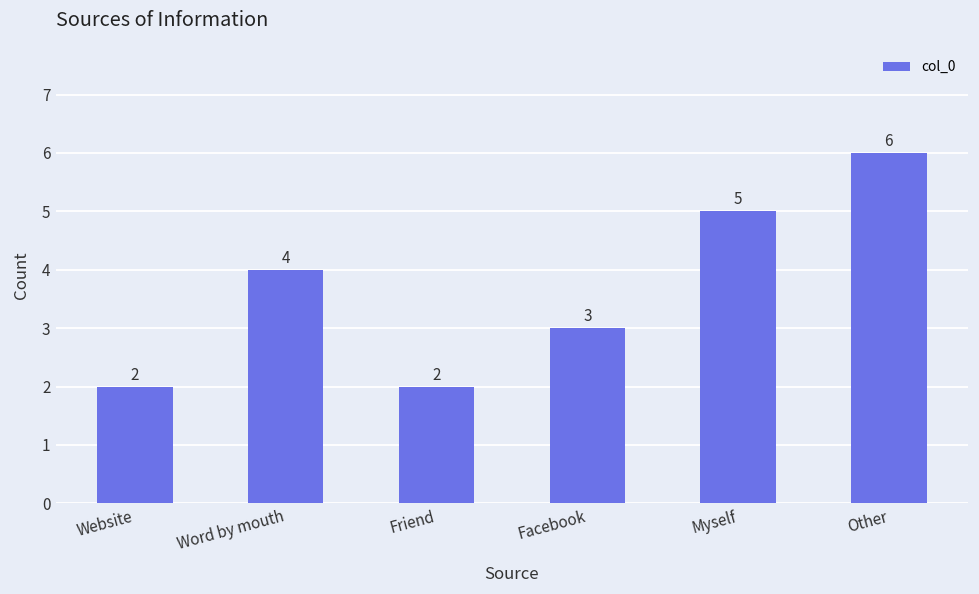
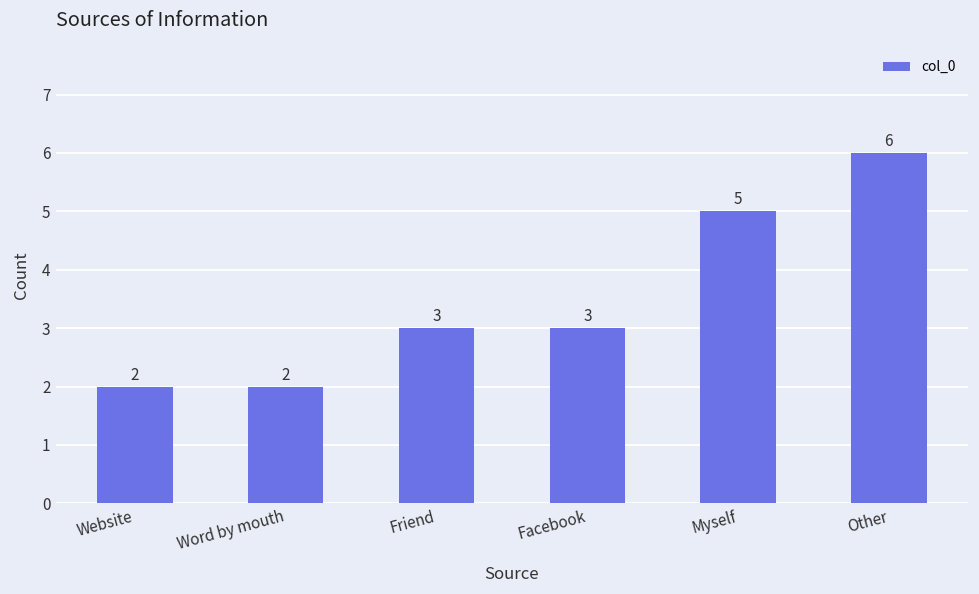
Word by mouth: 4 -> 2
Friend: 2 -> 3
